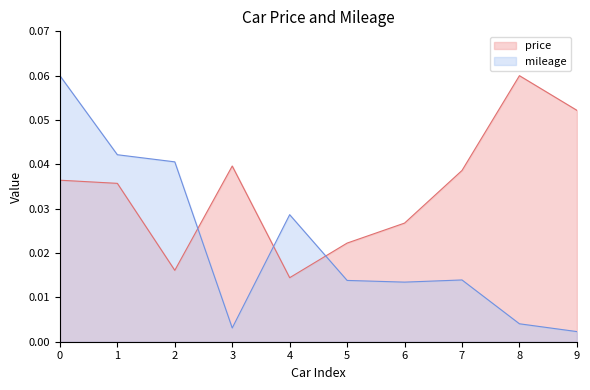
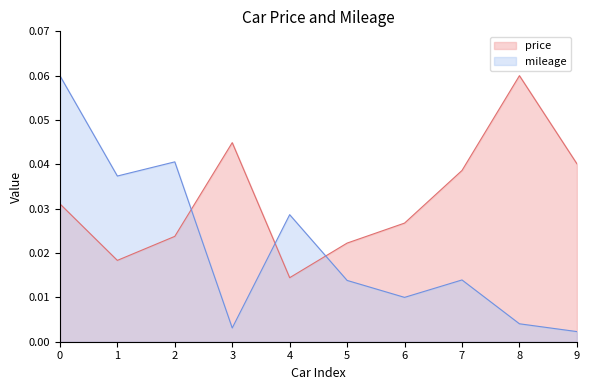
price, 0: 0.036 -> 0.031
price, 1: 0.036 -> 0.018
mileage, 1: 0.042 -> 0.037
price, 2: 0.016 -> 0.024
price, 3: 0.040 -> 0.045
mileage, 6: 0.013 -> 0.010
price, 9: 0.052 -> 0.040
